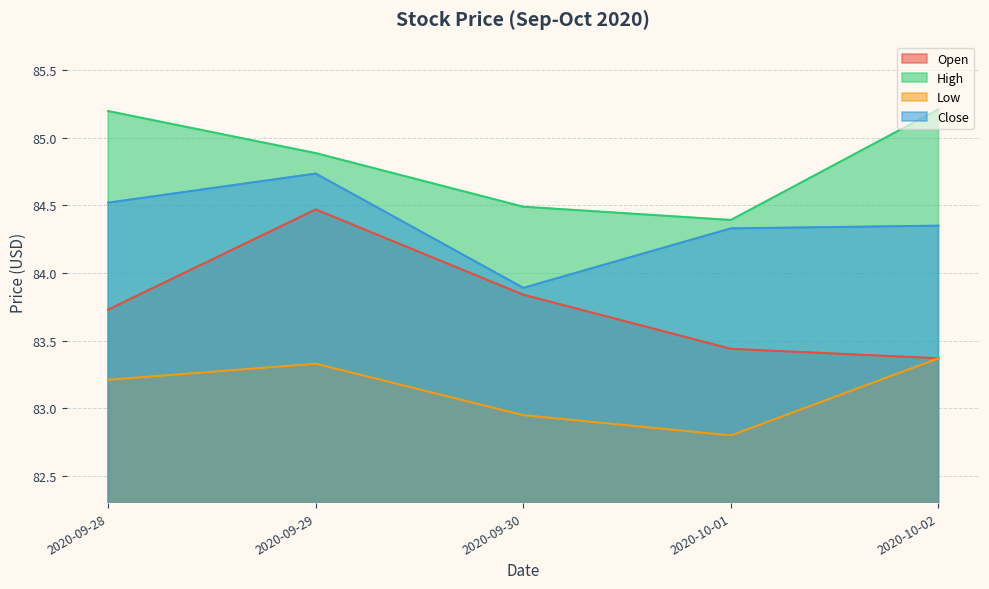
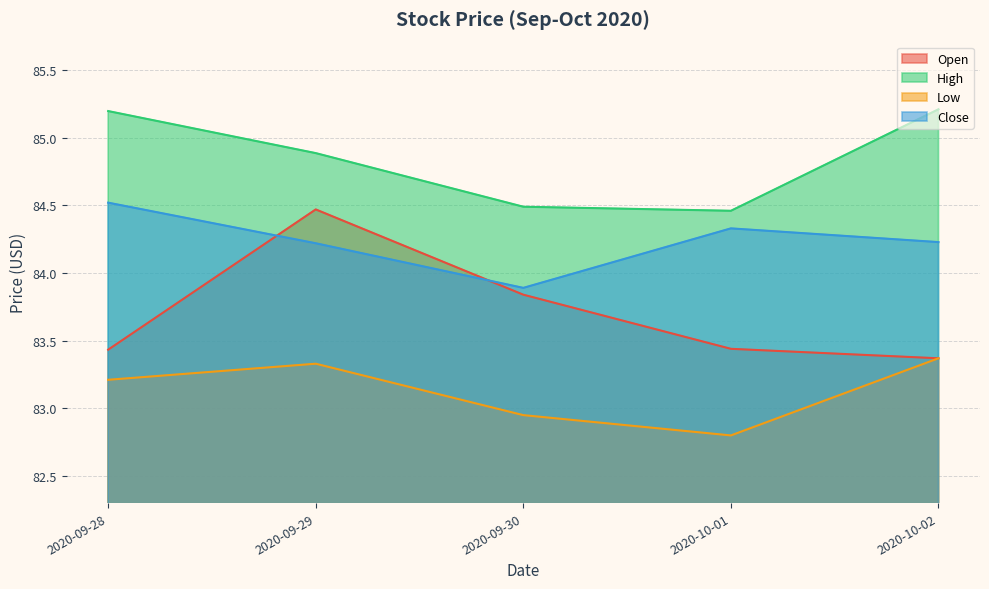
Open, 2020-09-28: 83.73 -> 83.43
Close, 2020-09-29: 84.74 -> 84.22
High, 2020-10-01: 84.39 -> 84.46
Close, 2020-10-02: 84.35 -> 84.23
